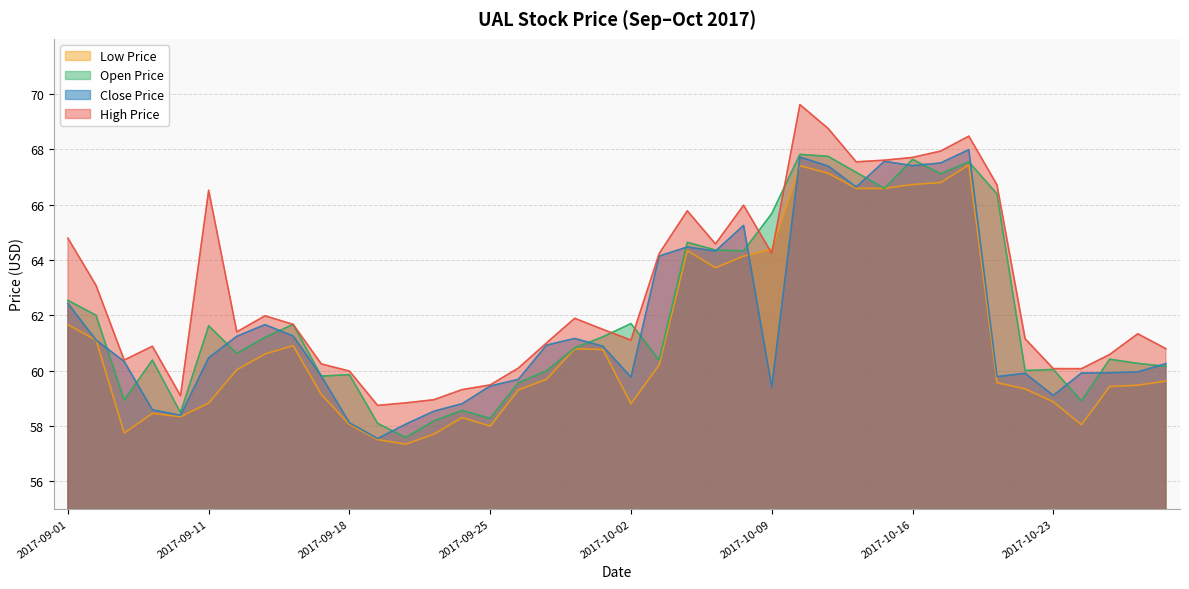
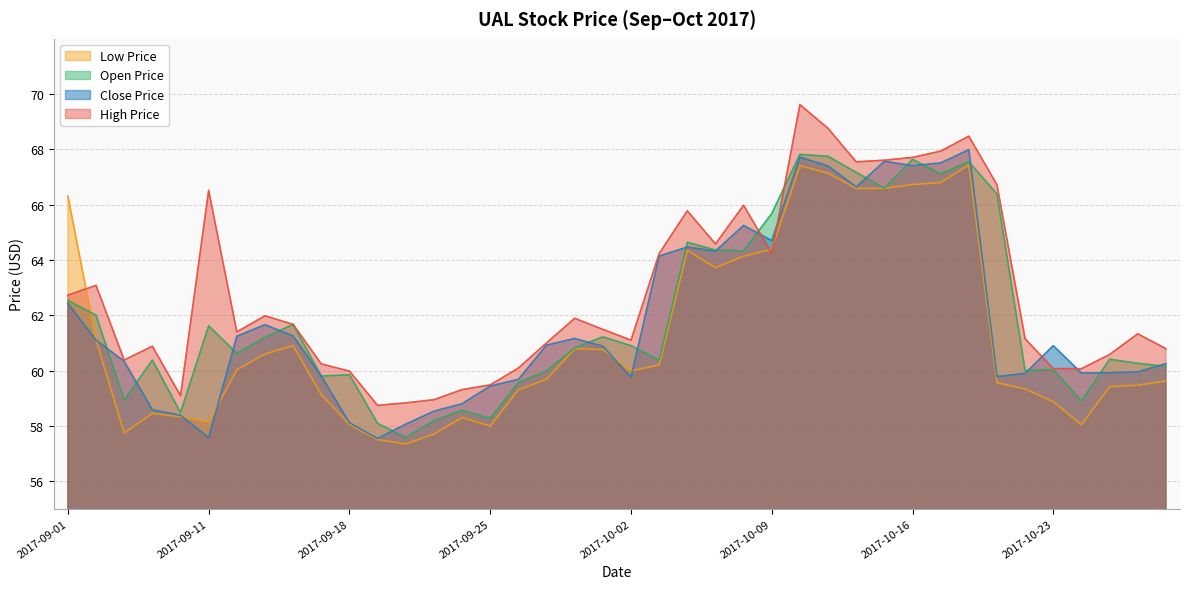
Low Price, 2017-09-01: 61.7 -> 66.3
High Price, 2017-09-01: 64.8 -> 62.7
Low Price, 2017-09-11: 58.8 -> 58.1
Close Price, 2017-09-11: 60.5 -> 57.6
Low Price, 2017-10-02: 58.8 -> 60.0
Open Price, 2017-10-02: 61.7 -> 60.9
Close Price, 2017-10-09: 59.4 -> 64.7
Close Price, 2017-10-23: 59.1 -> 60.9
